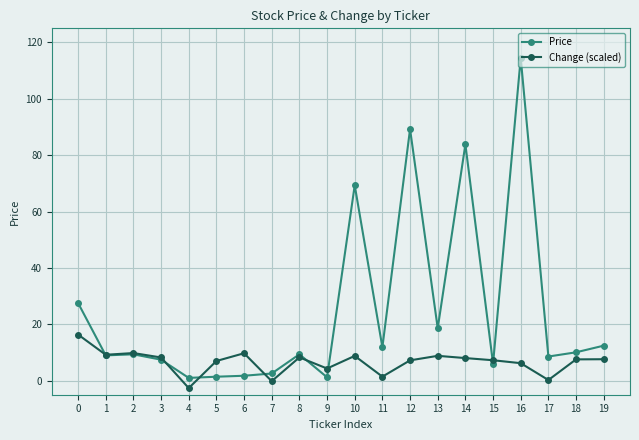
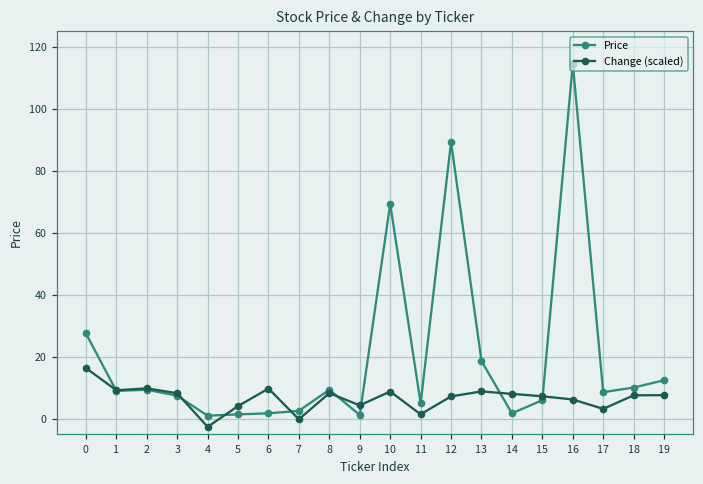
Change (scaled), 5: 7 -> 4
Price, 11: 12 -> 5
Price, 14: 84 -> 2
Change (scaled), 17: 0 -> 3
